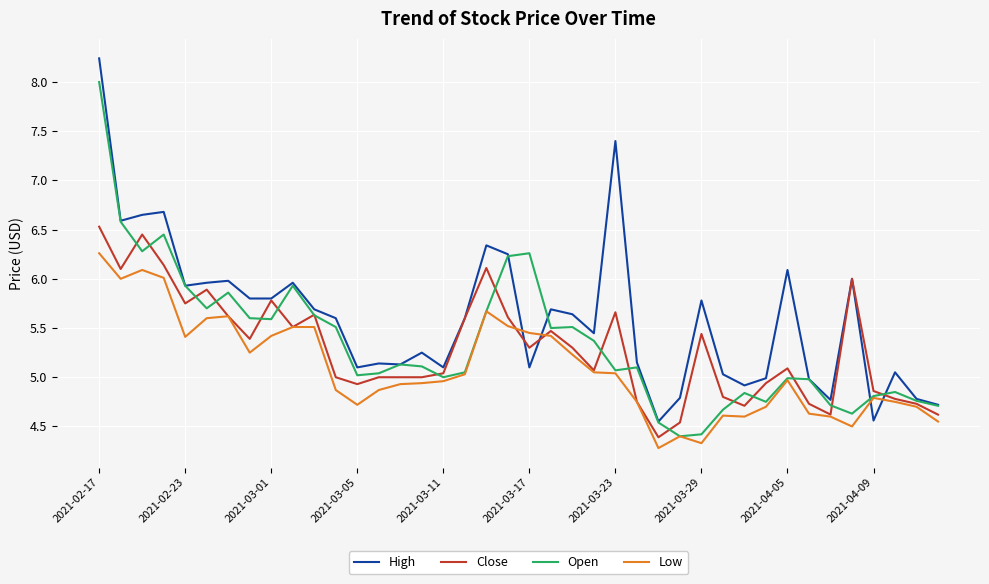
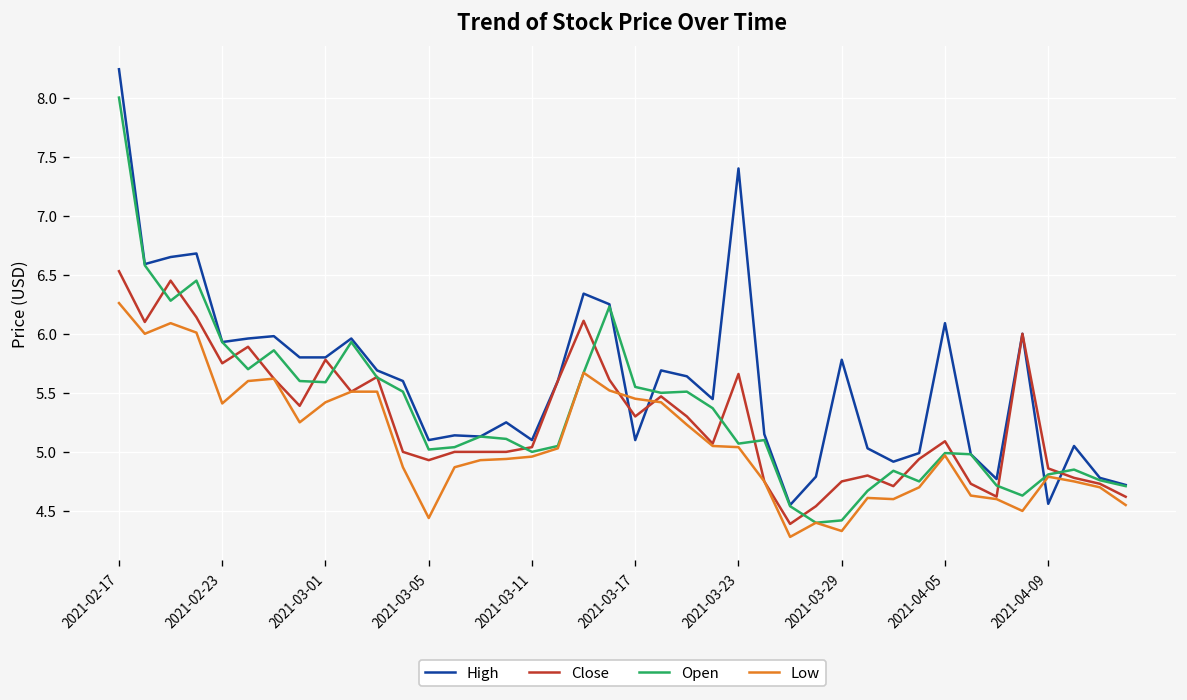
Low, 2021-03-05: 4.7 -> 4.4
Open, 2021-03-17: 6.3 -> 5.6
Close, 2021-03-29: 5.4 -> 4.8
